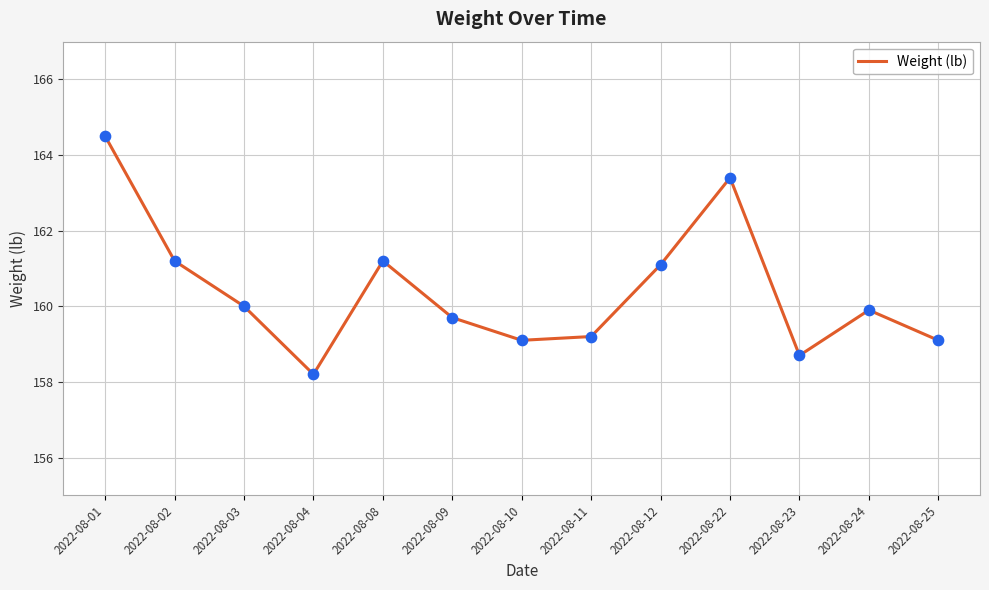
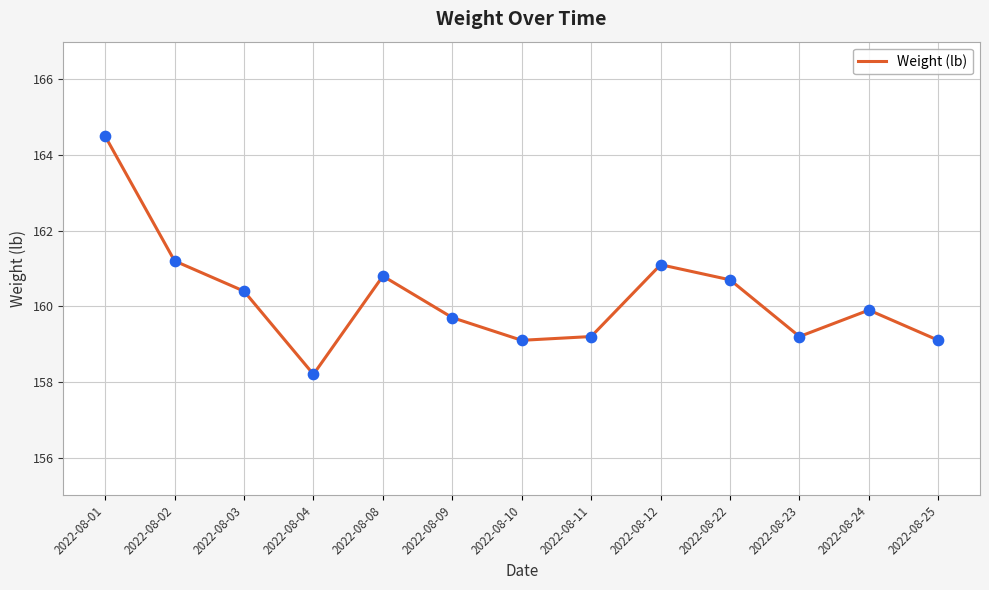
2022-08-03: 160.0 -> 160.4
2022-08-08: 161.2 -> 160.8
2022-08-22: 163.4 -> 160.7
2022-08-23: 158.7 -> 159.2
